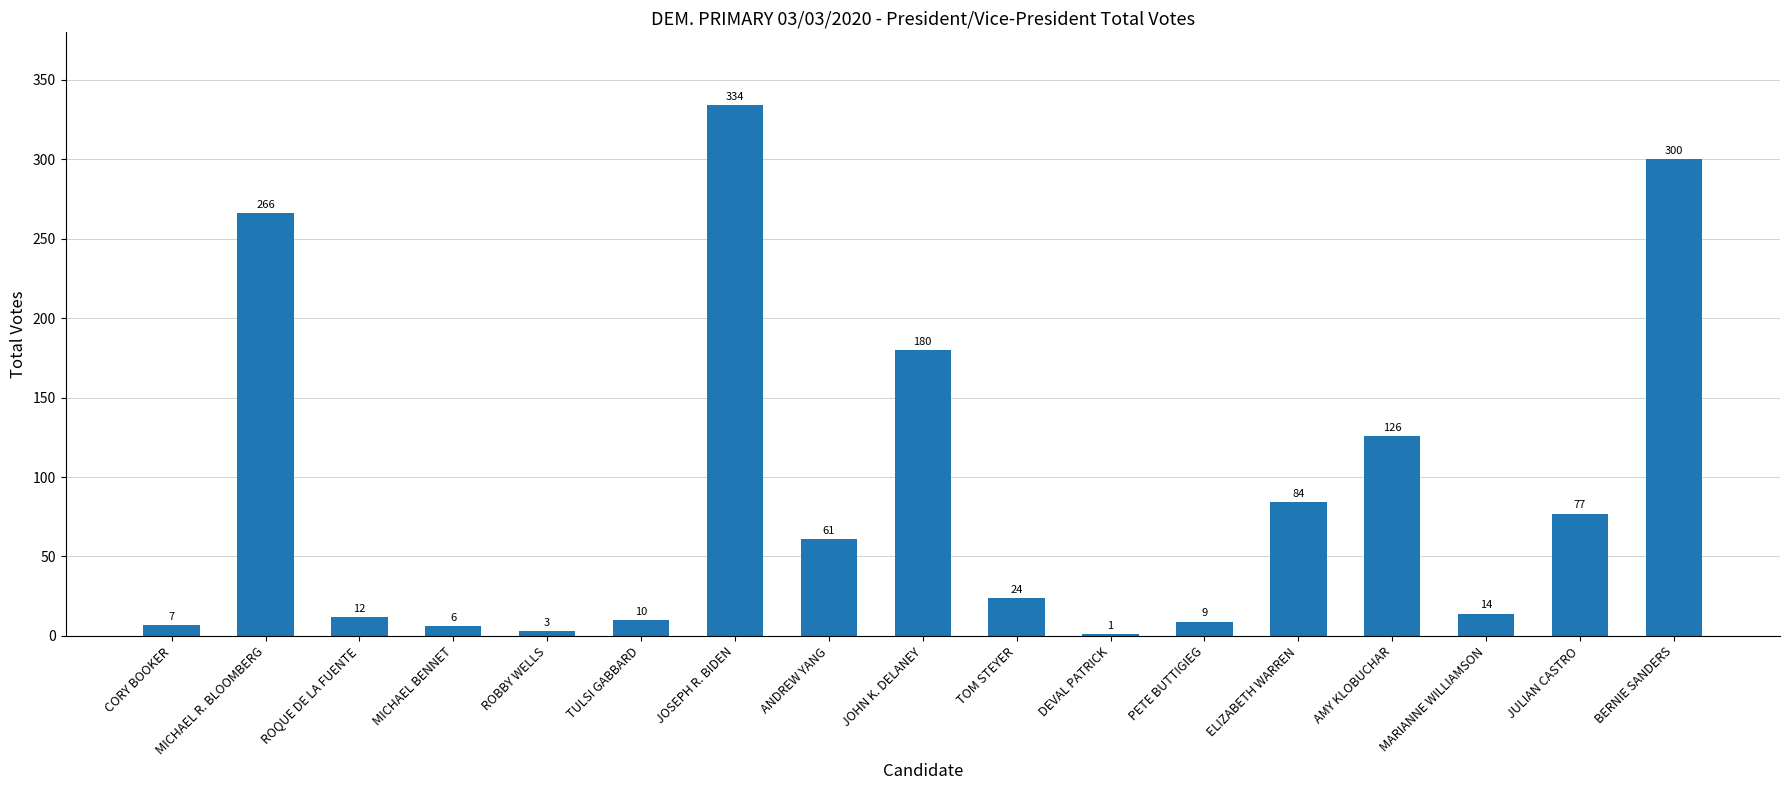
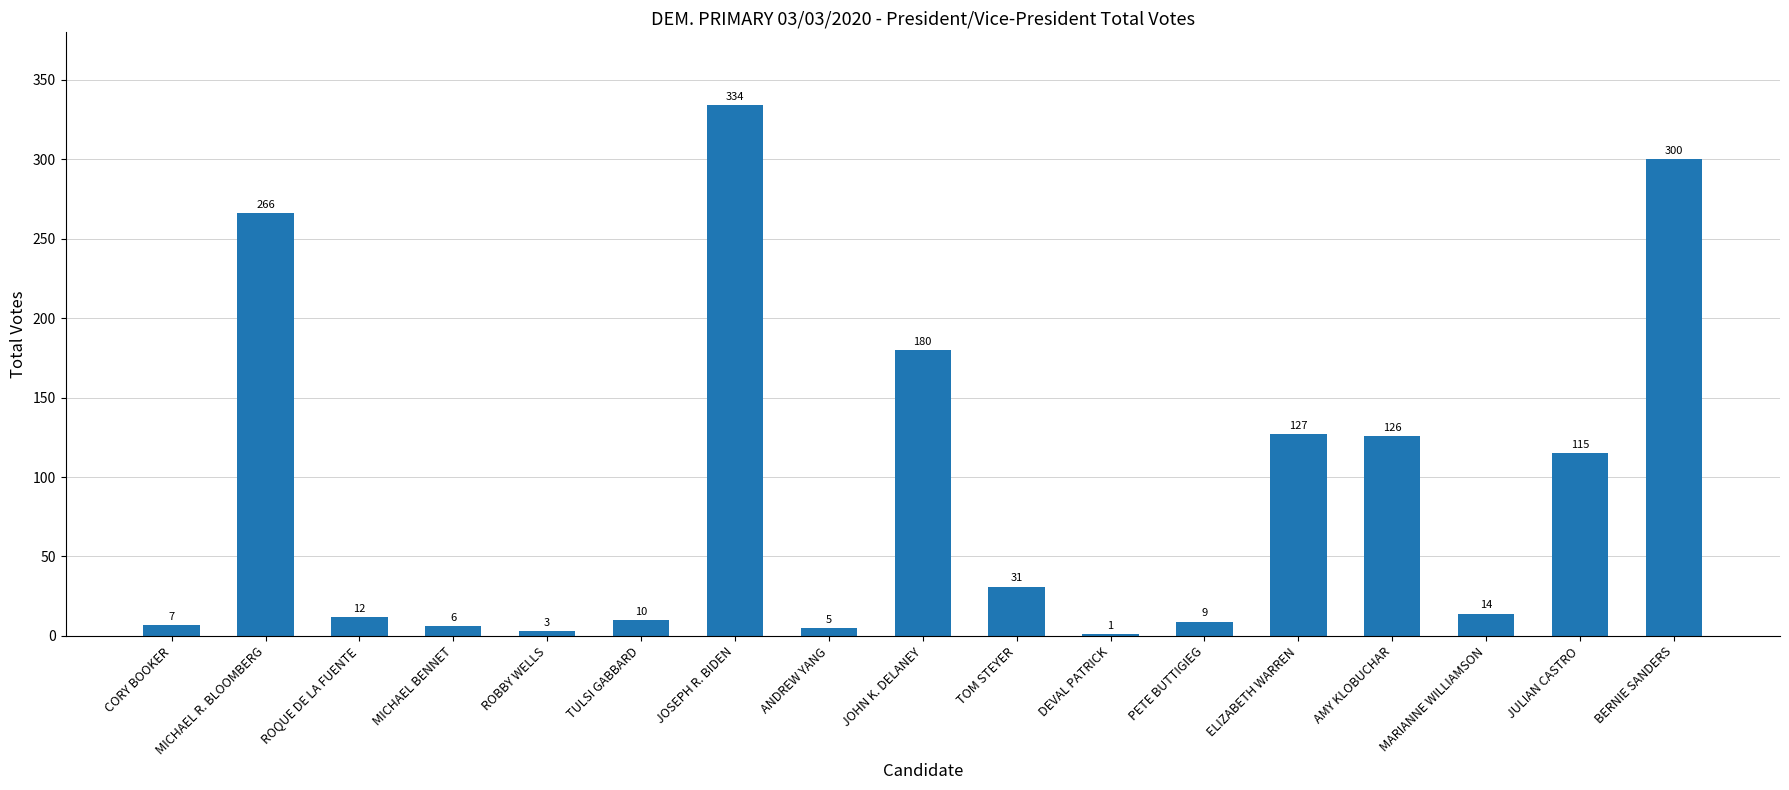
ANDREW YANG: 61 -> 5
TOM STEYER: 24 -> 31
ELIZABETH WARREN: 84 -> 127
JULIAN CASTRO: 77 -> 115
